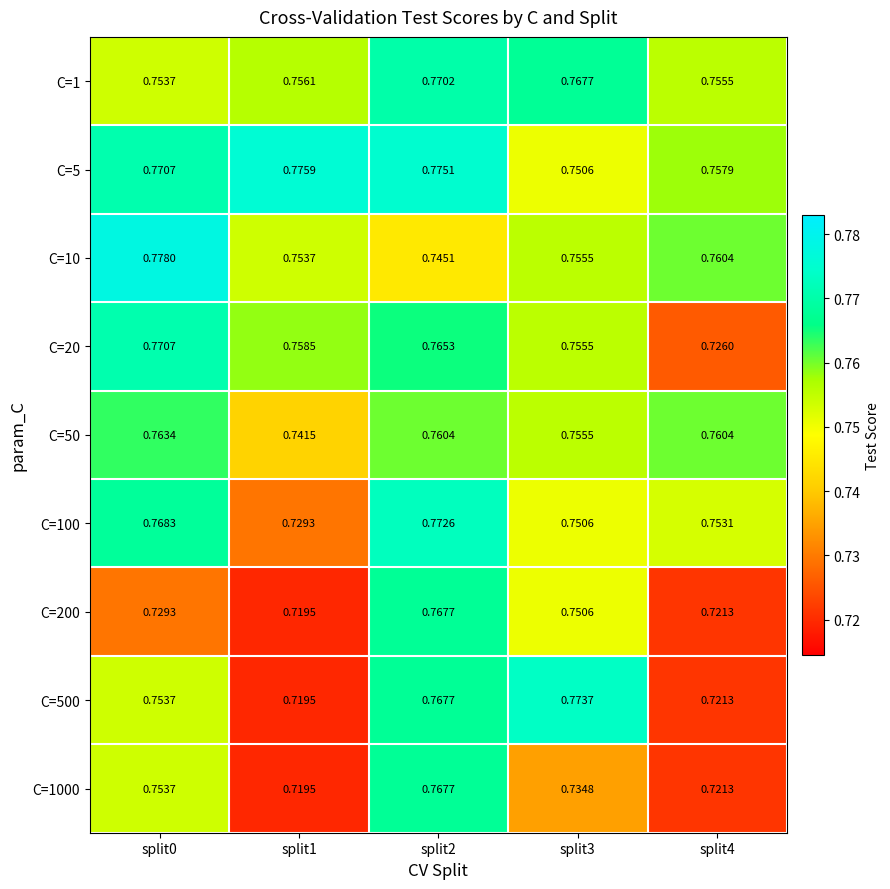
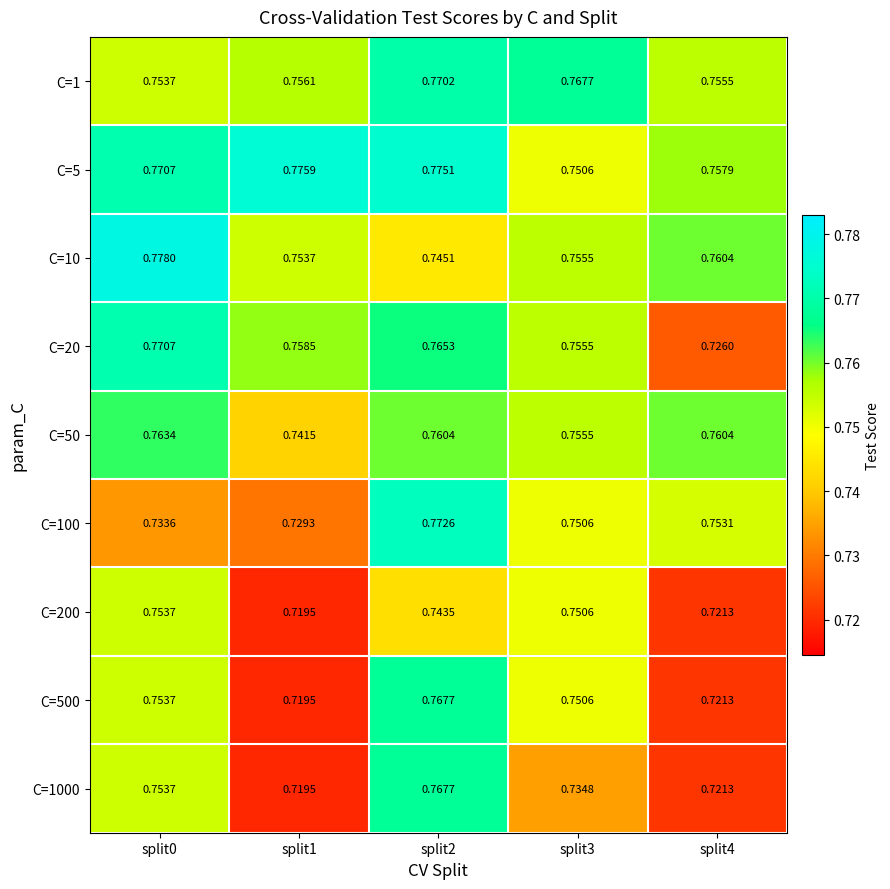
C=100, split0: 0.7683 -> 0.7336
C=200, split0: 0.7293 -> 0.7537
C=200, split2: 0.7677 -> 0.7435
C=500, split3: 0.7737 -> 0.7506
